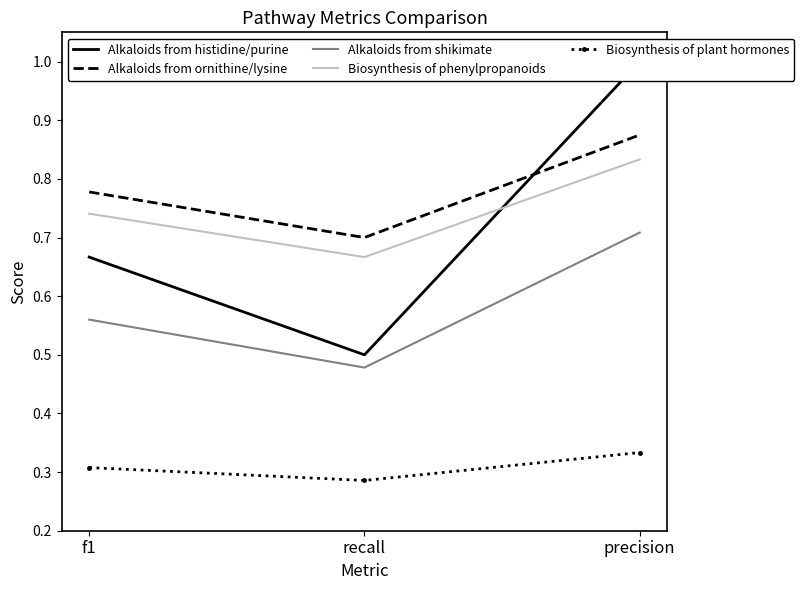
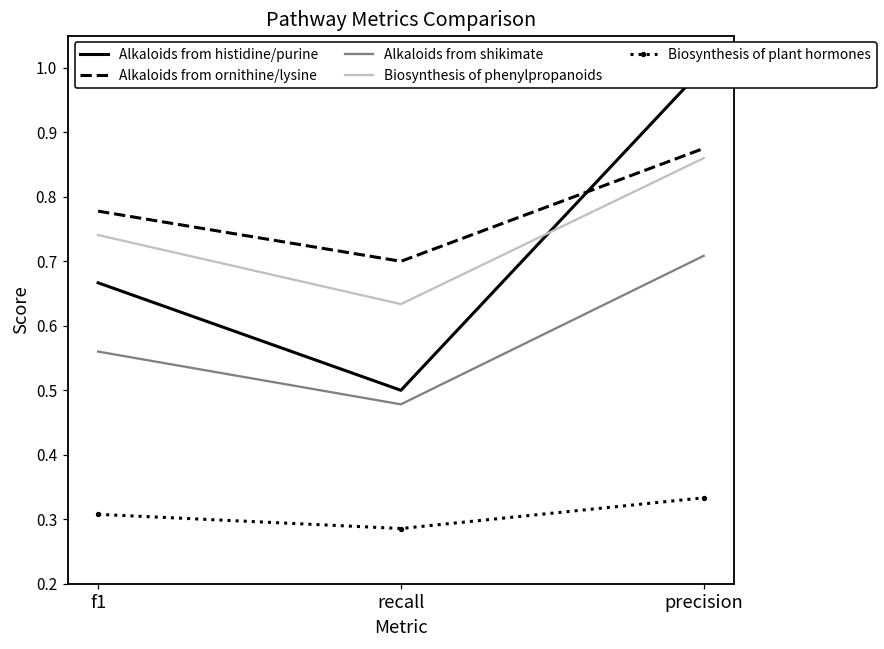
Biosynthesis of phenylpropanoids, recall: 0.67 -> 0.63
Biosynthesis of phenylpropanoids, precision: 0.83 -> 0.86
